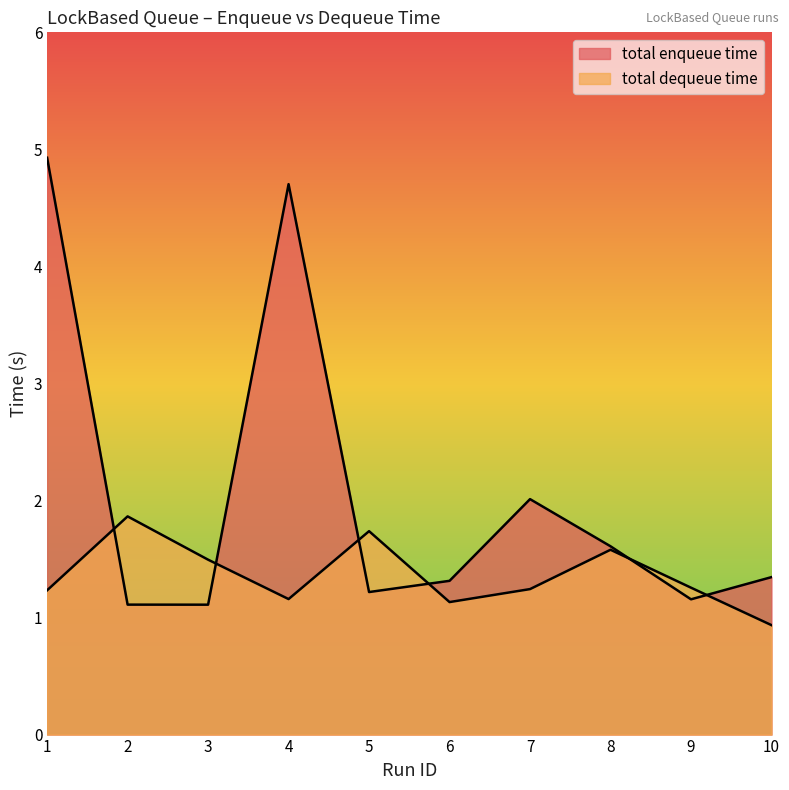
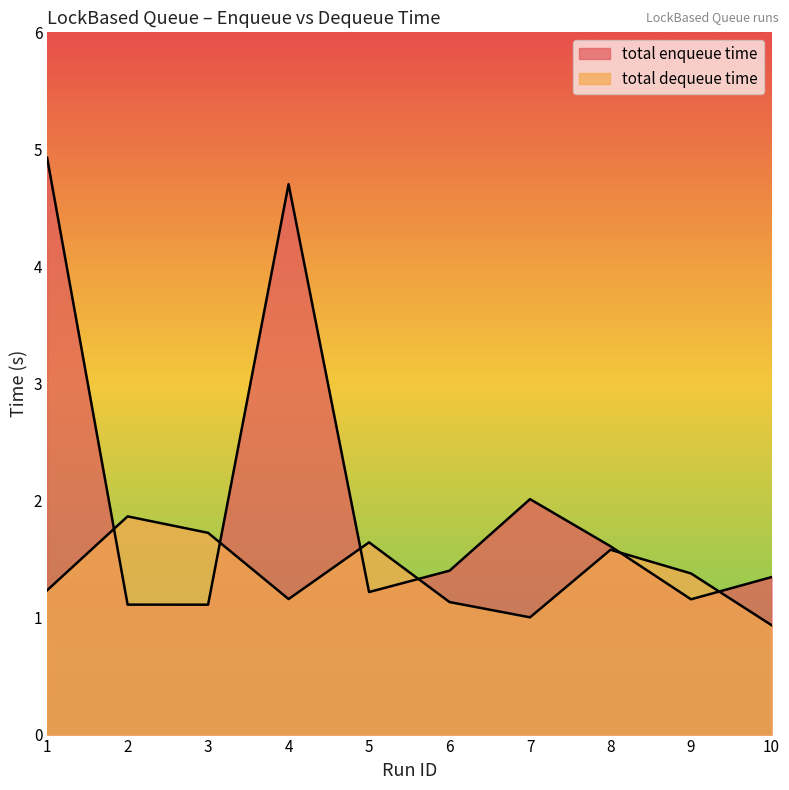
total dequeue time, 3: 1.49 -> 1.72
total dequeue time, 5: 1.74 -> 1.64
total enqueue time, 6: 1.31 -> 1.40
total dequeue time, 7: 1.24 -> 1.00
total dequeue time, 9: 1.26 -> 1.38
